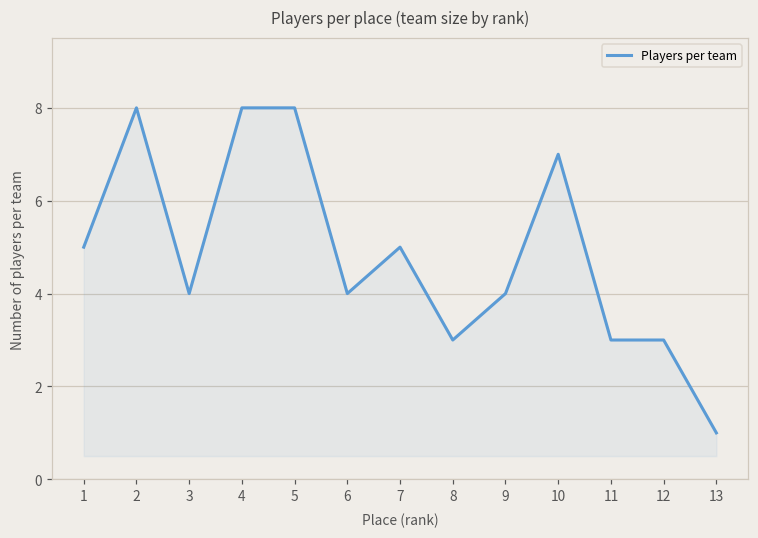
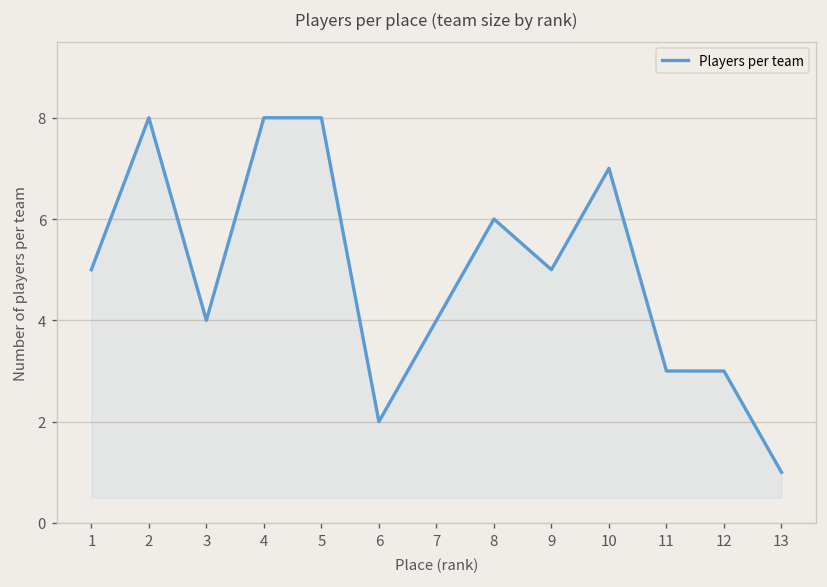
6: 4 -> 2
7: 5 -> 4
8: 3 -> 6
9: 4 -> 5
